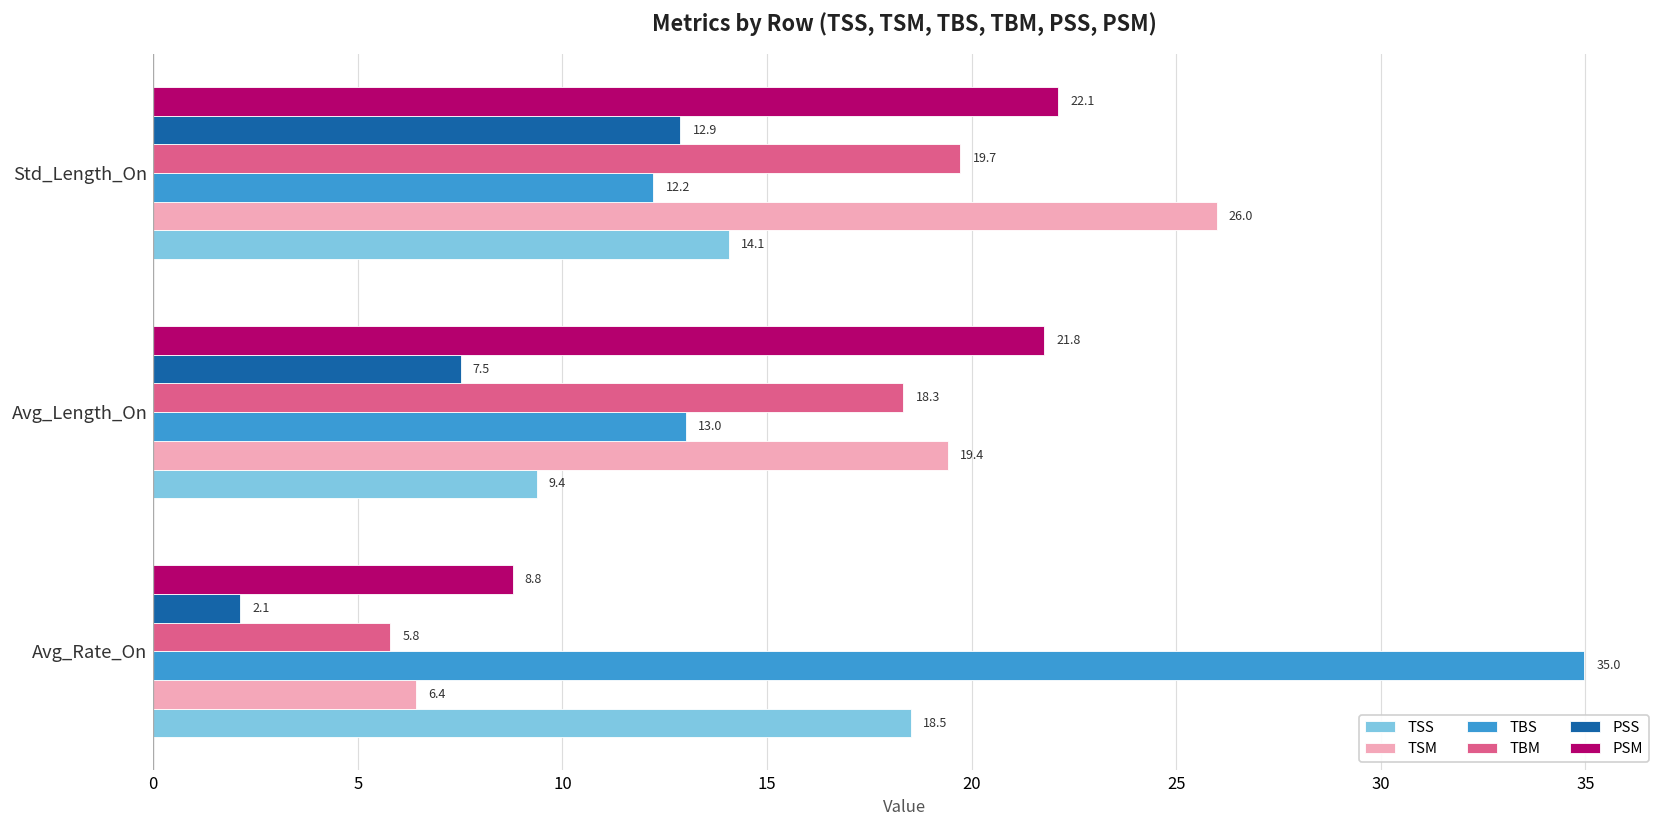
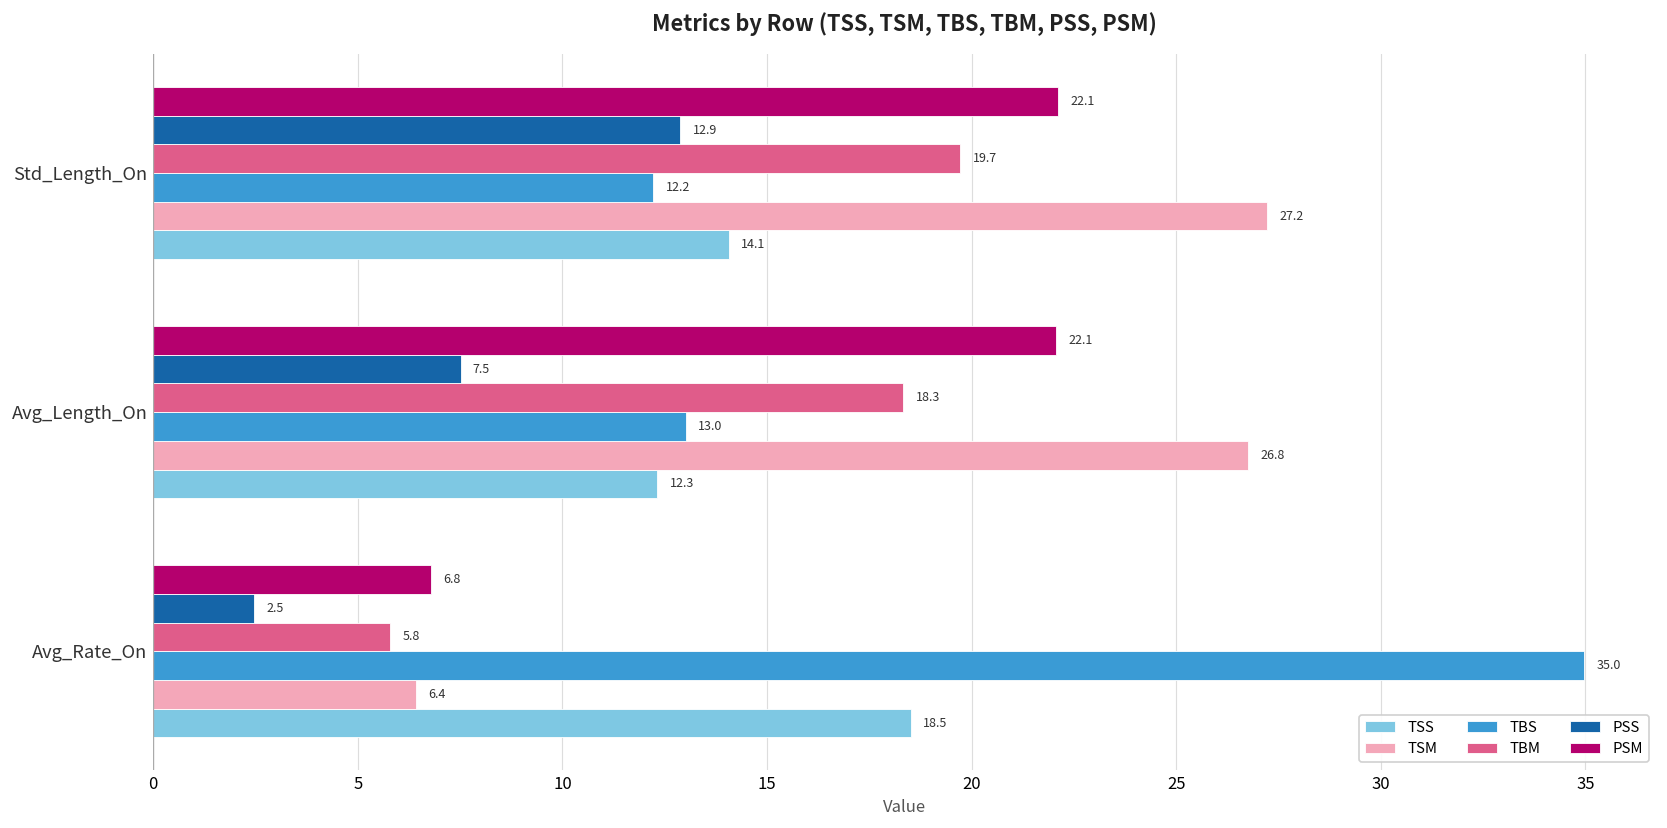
TSM, Std_Length_On: 26.0 -> 27.2
PSM, Avg_Length_On: 21.8 -> 22.1
TSM, Avg_Length_On: 19.4 -> 26.8
TSS, Avg_Length_On: 9.4 -> 12.3
PSM, Avg_Rate_On: 8.8 -> 6.8
PSS, Avg_Rate_On: 2.1 -> 2.5
